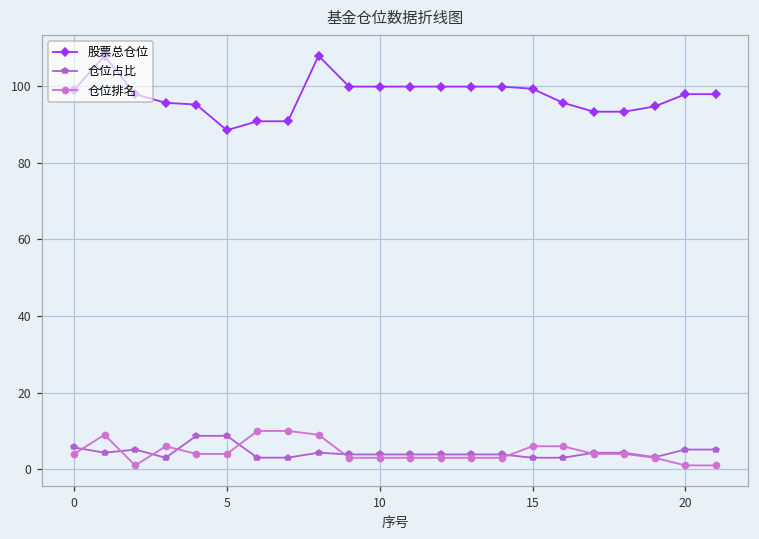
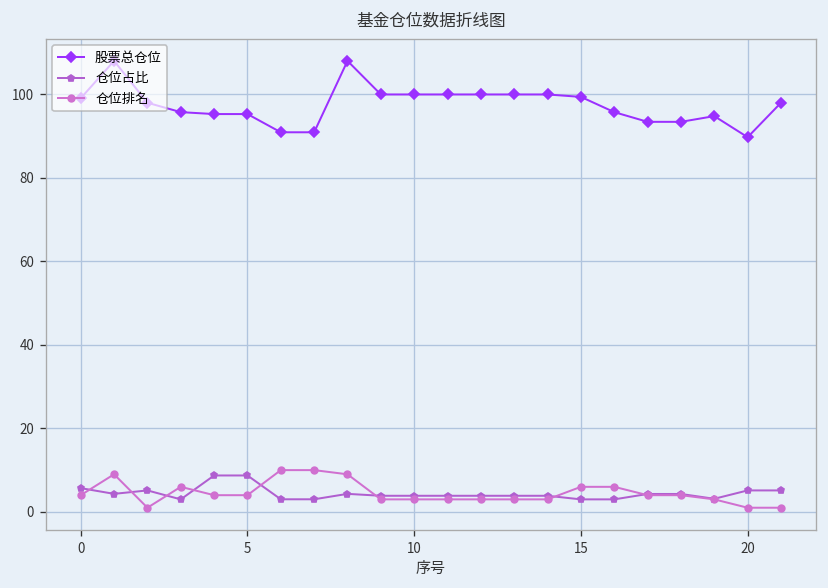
股票总仓位, 5: 89 -> 95
股票总仓位, 20: 98 -> 90
